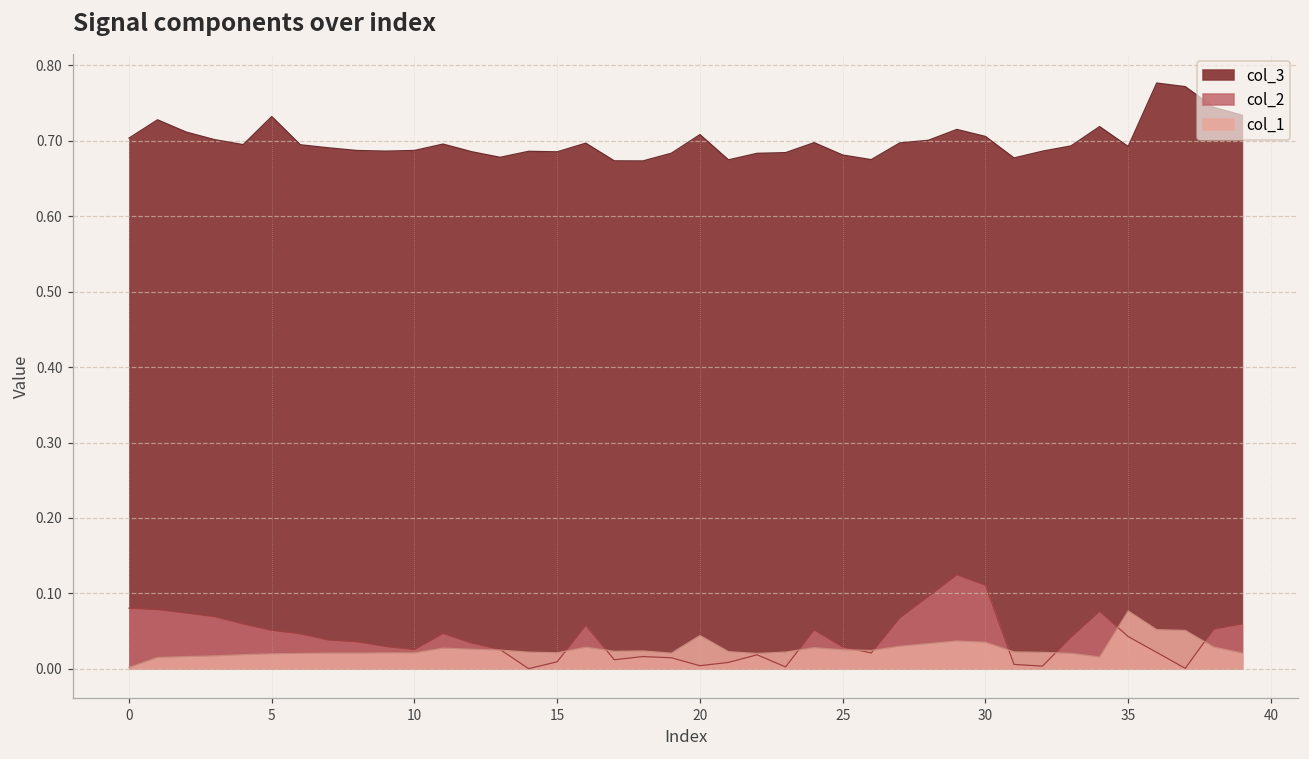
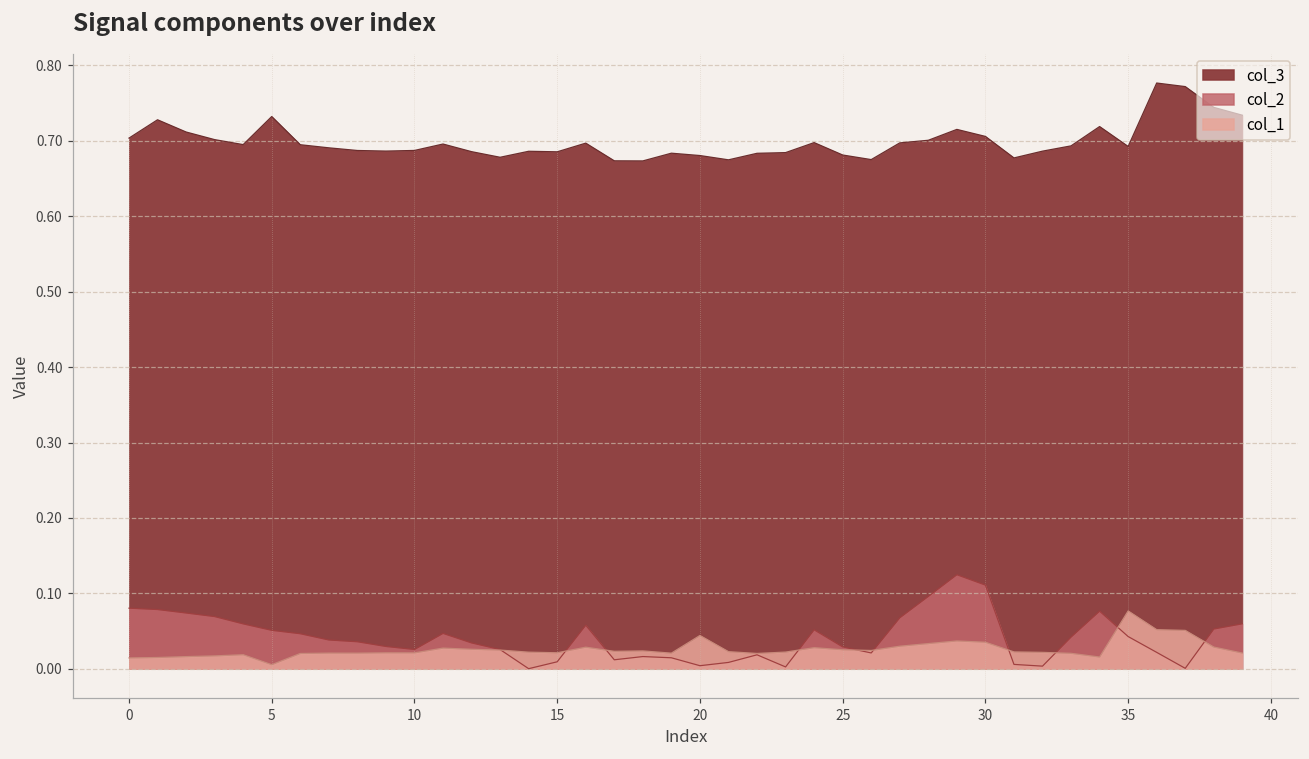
col_1, 0: 0.00 -> 0.01
col_1, 5: 0.02 -> 0.01
col_3, 20: 0.71 -> 0.68
